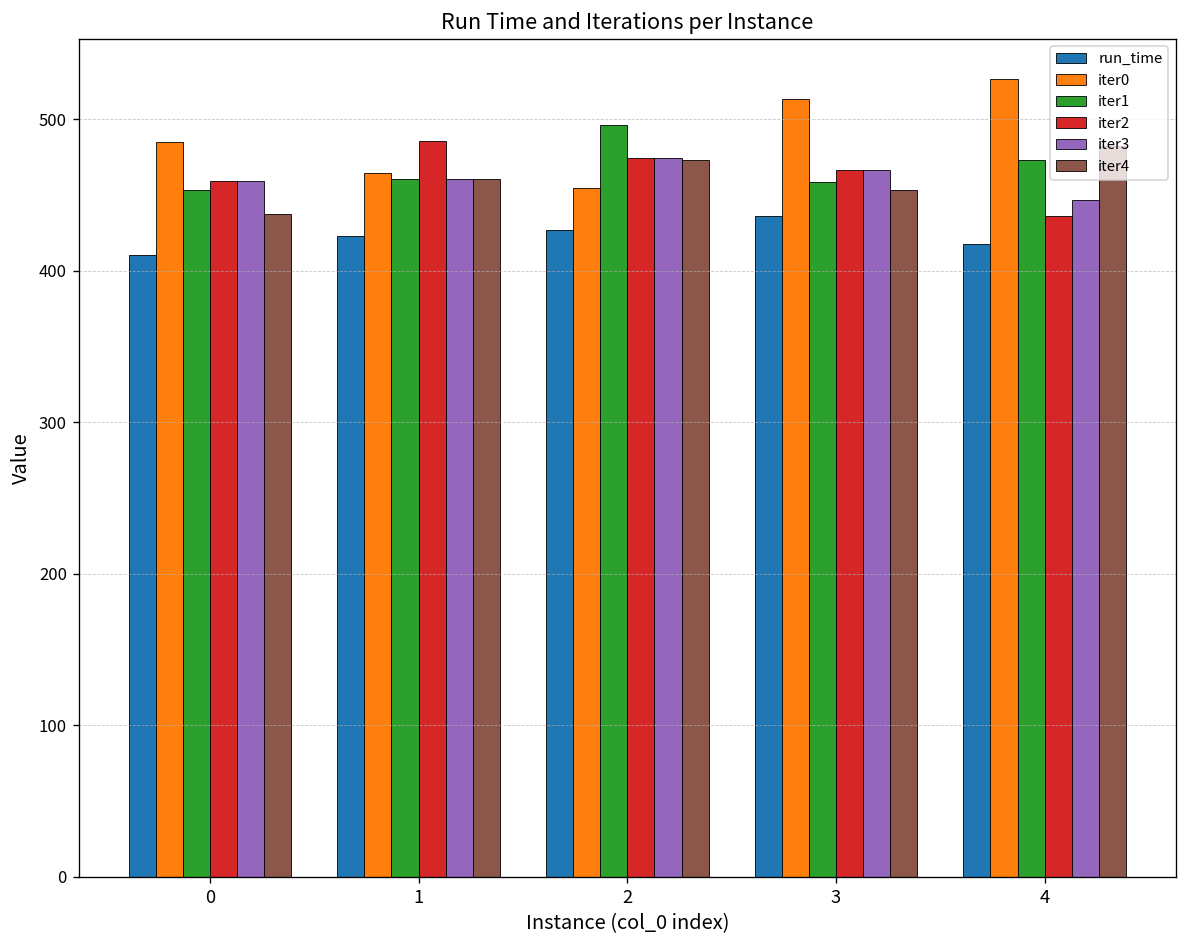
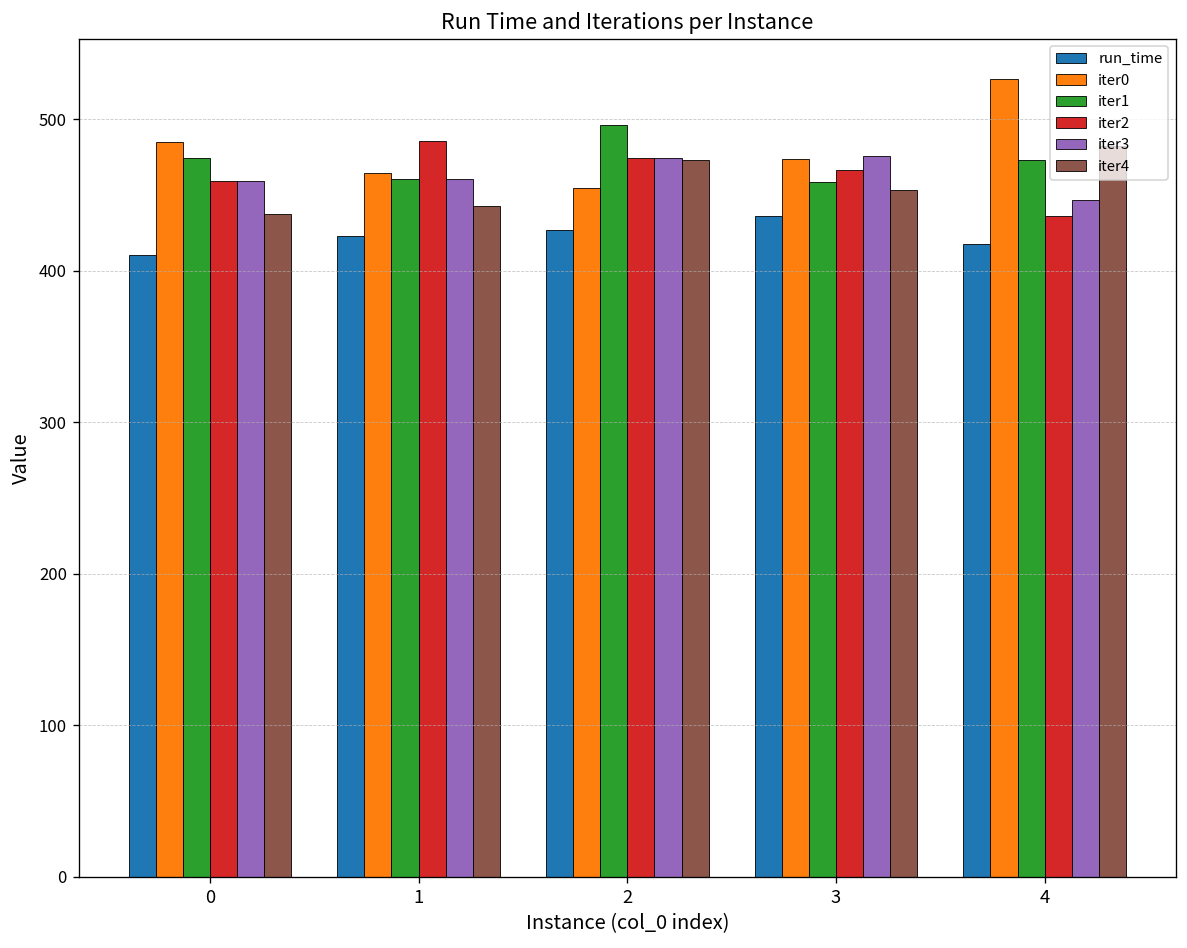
iter1, 0: 454 -> 475
iter4, 1: 460 -> 443
iter0, 3: 514 -> 474
iter3, 3: 466 -> 476
